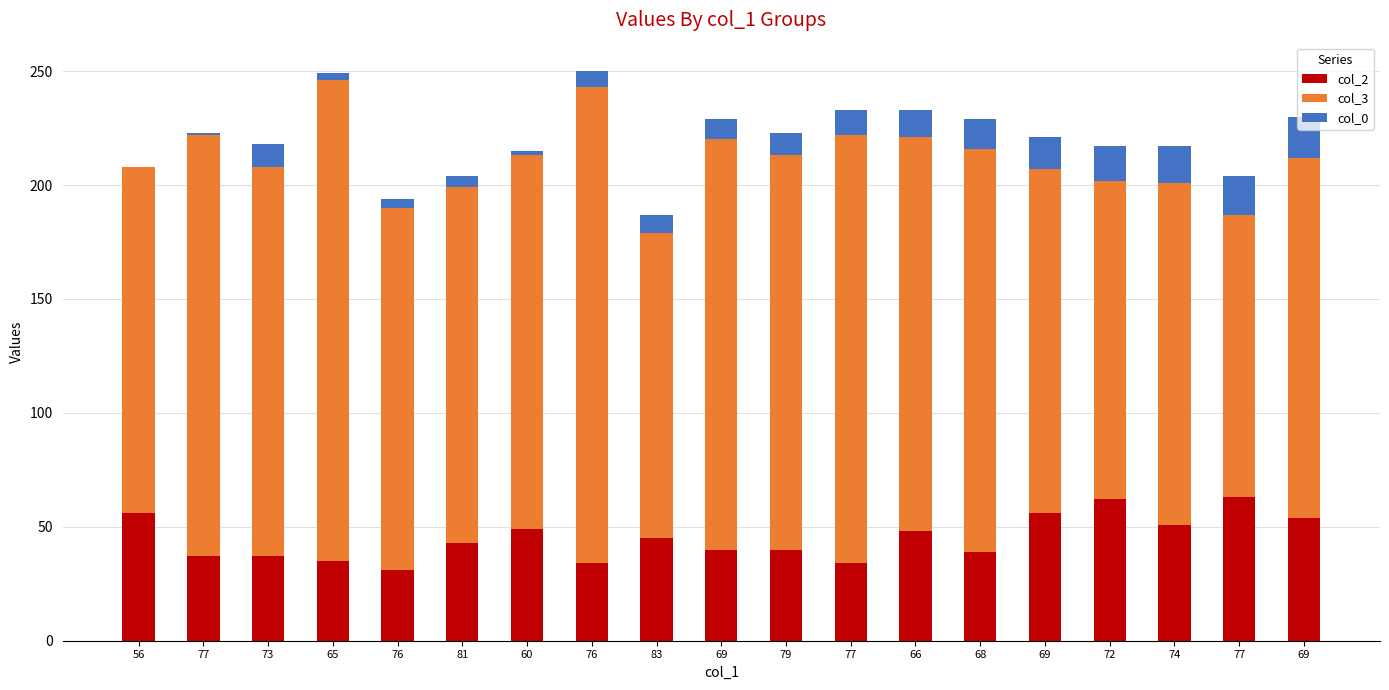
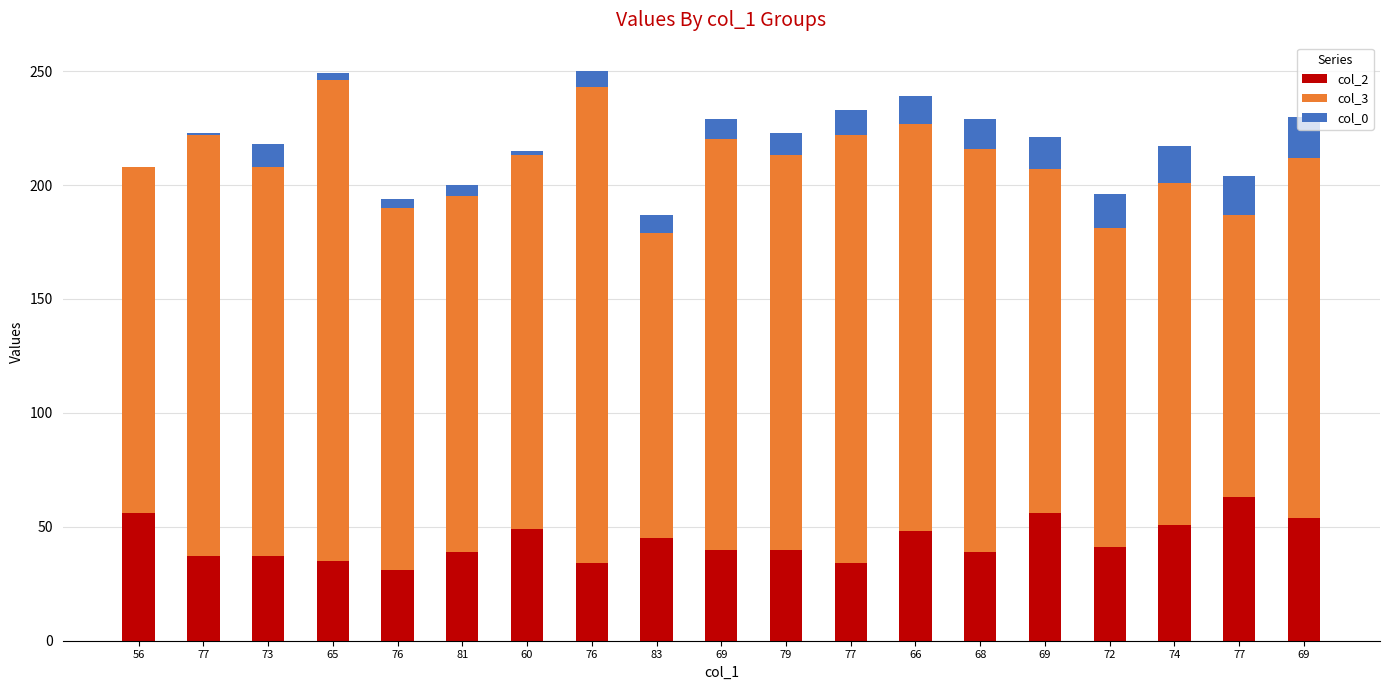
col_2, 81: 43 -> 39
col_3, 66: 173 -> 179
col_2, 72: 62 -> 41
